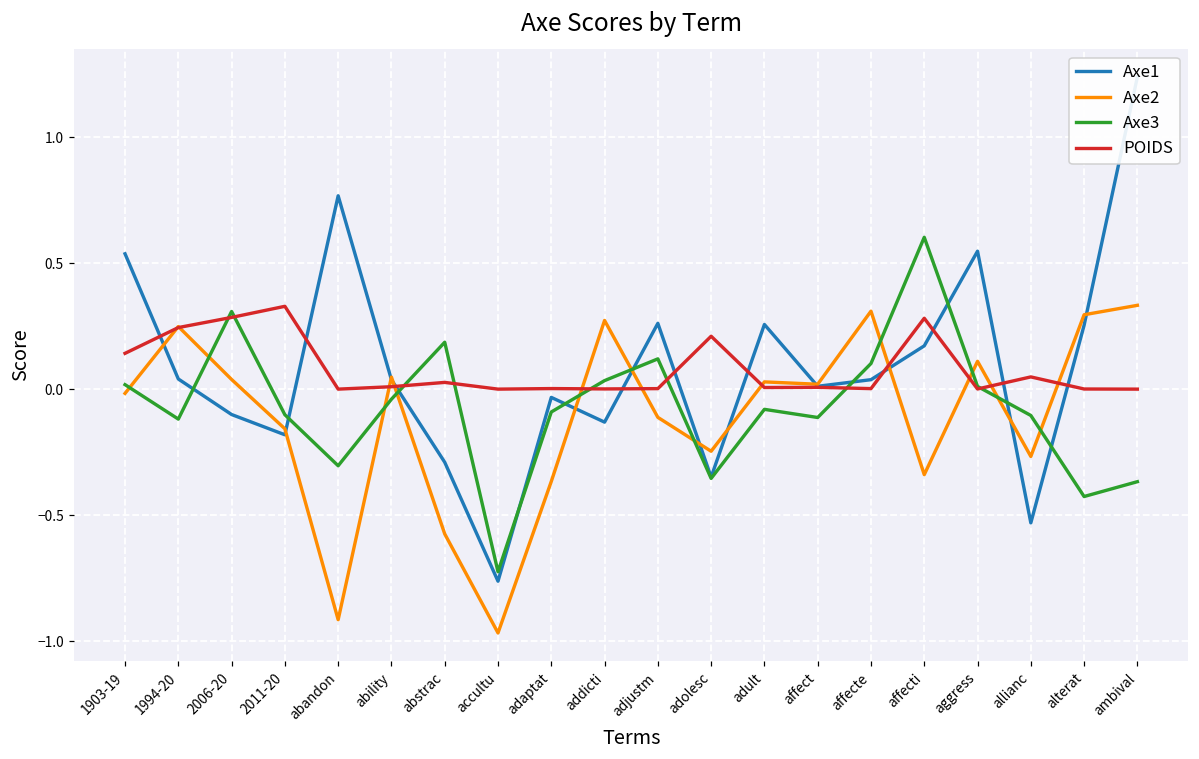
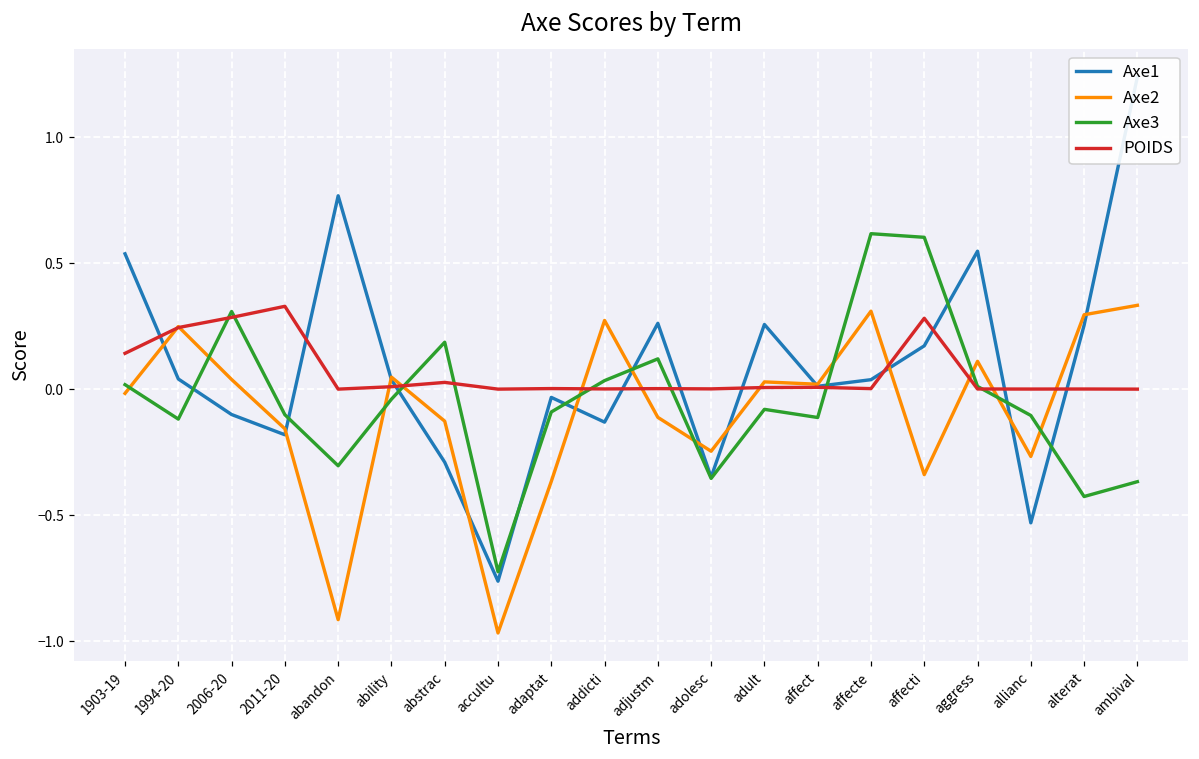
Axe2, abstrac: -0.57 -> -0.13
POIDS, adolesc: 0.21 -> 0.00
Axe3, affecte: 0.10 -> 0.62
POIDS, allianc: 0.05 -> 0.00
